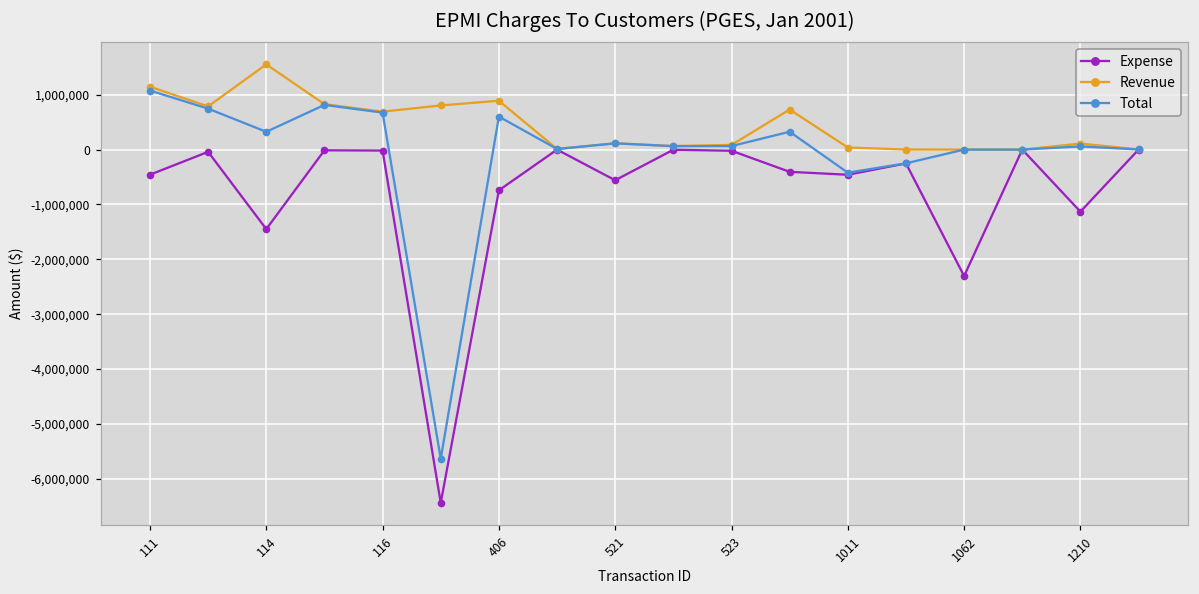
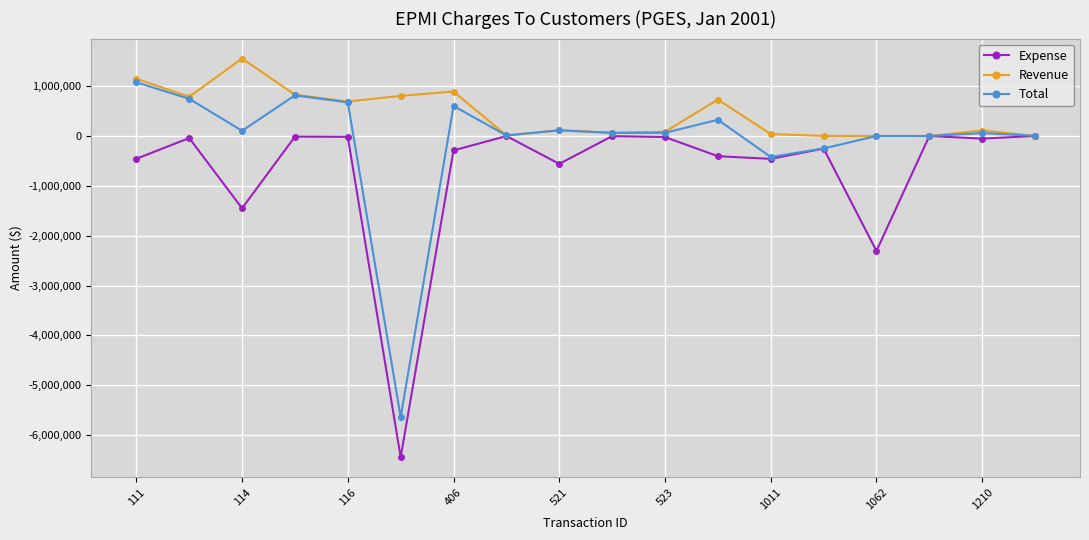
Total, 114: 300,000 -> 100,000
Expense, 406: -700,000 -> -300,000
Expense, 1210: -1,100,000 -> -100,000
